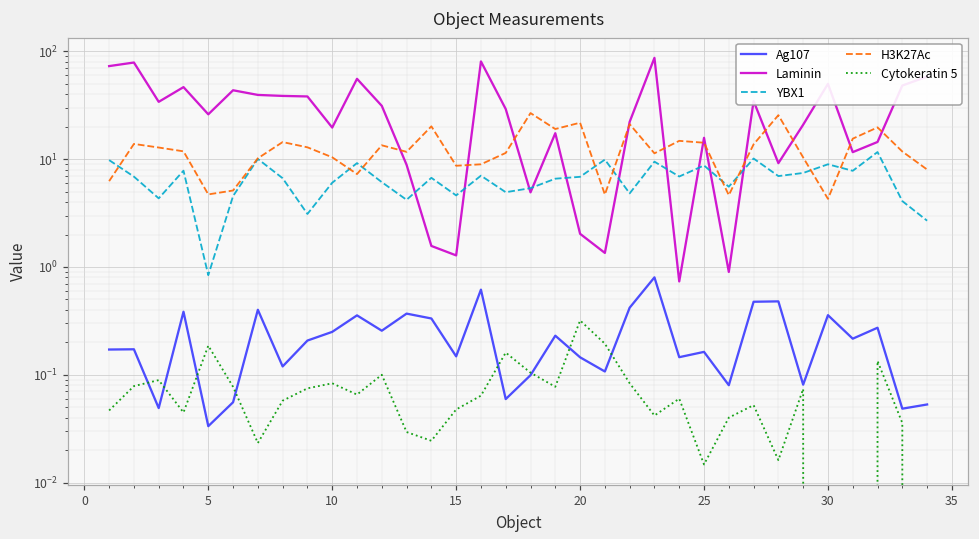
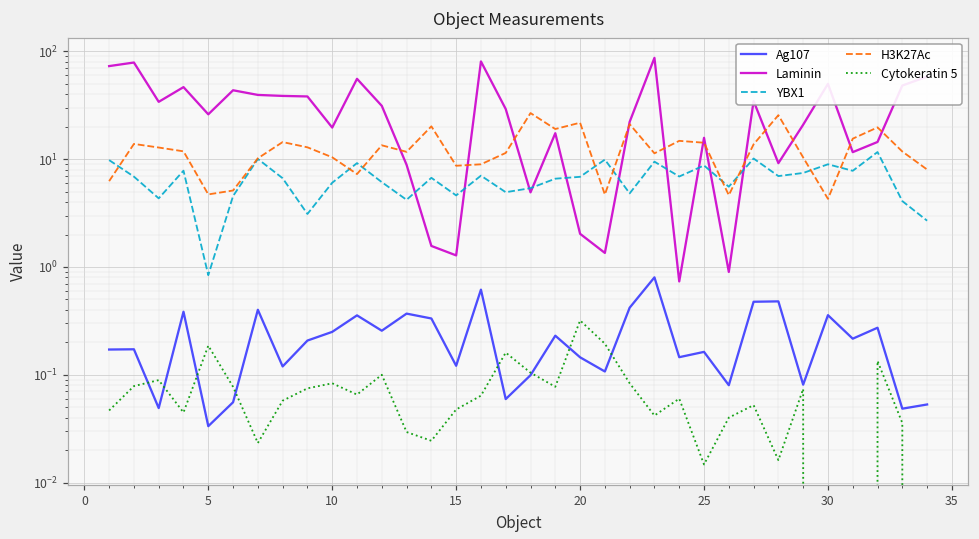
Ag107, 15: 0.15 -> 0.12
